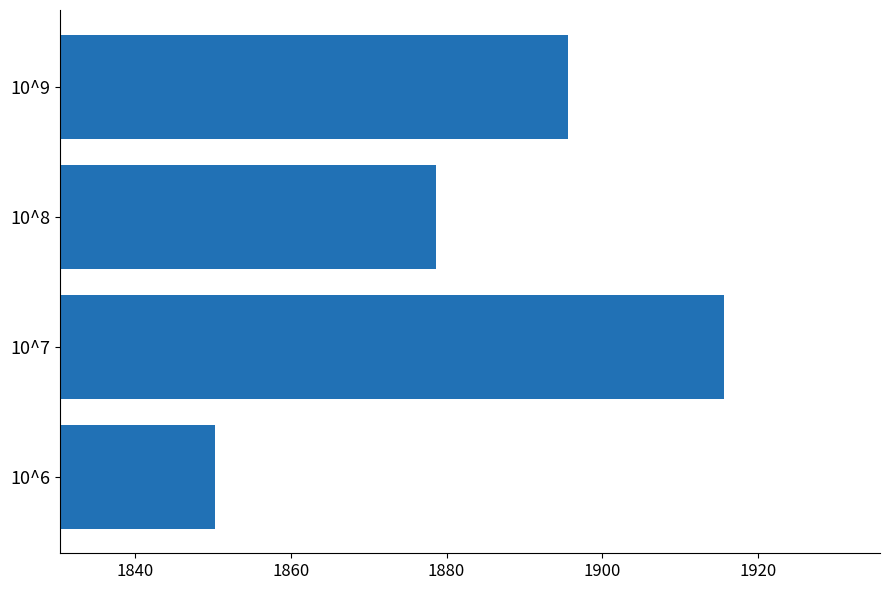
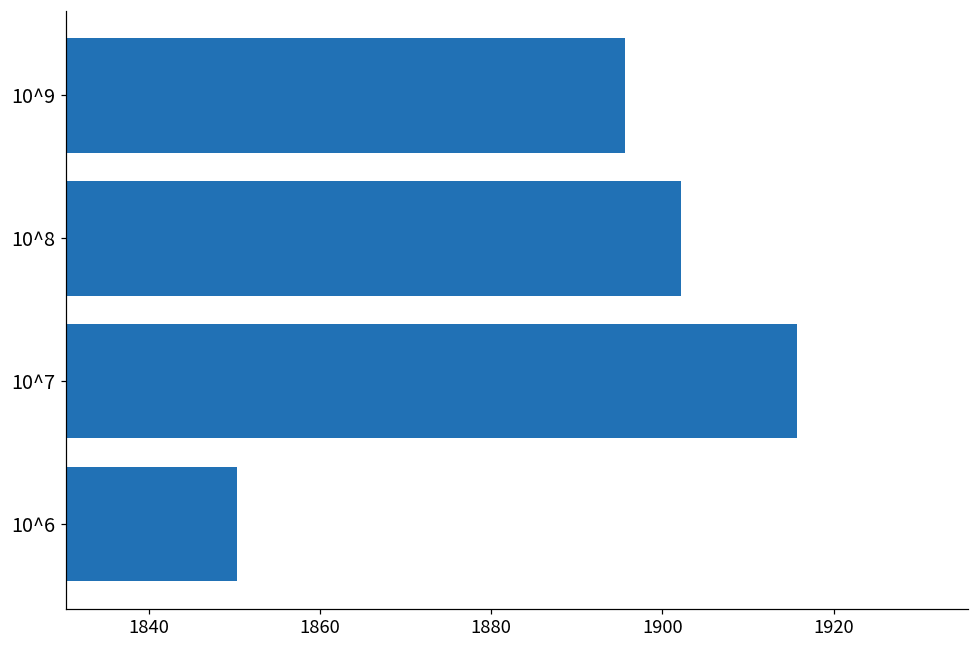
10^8: 1879 -> 1902
